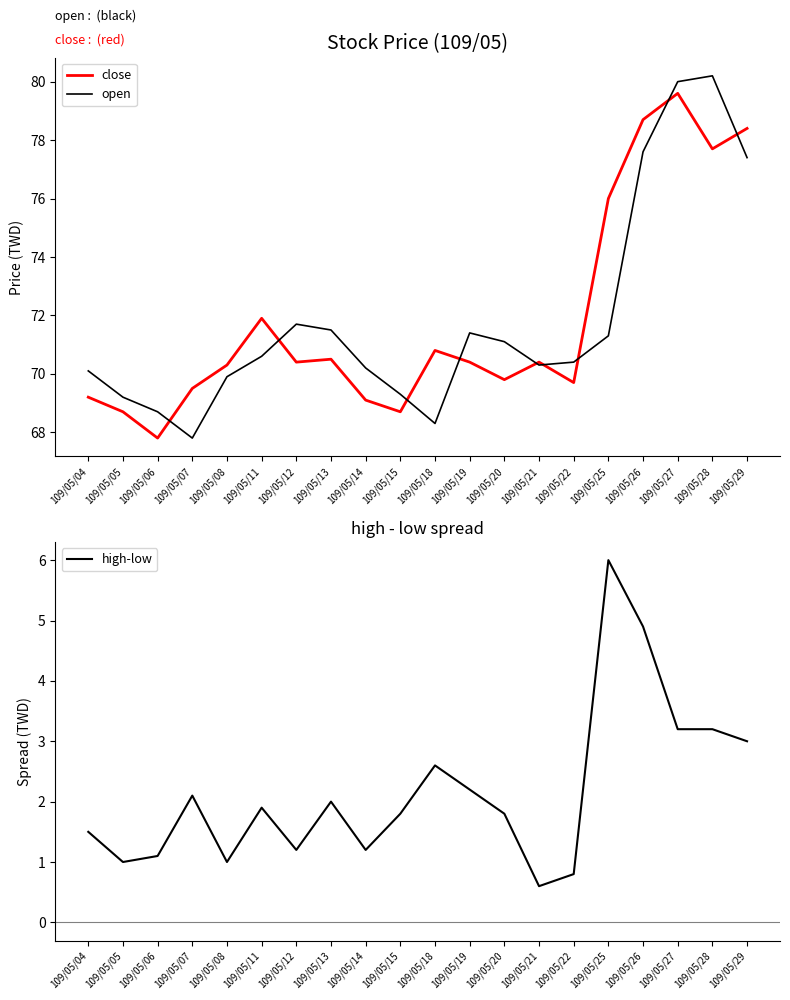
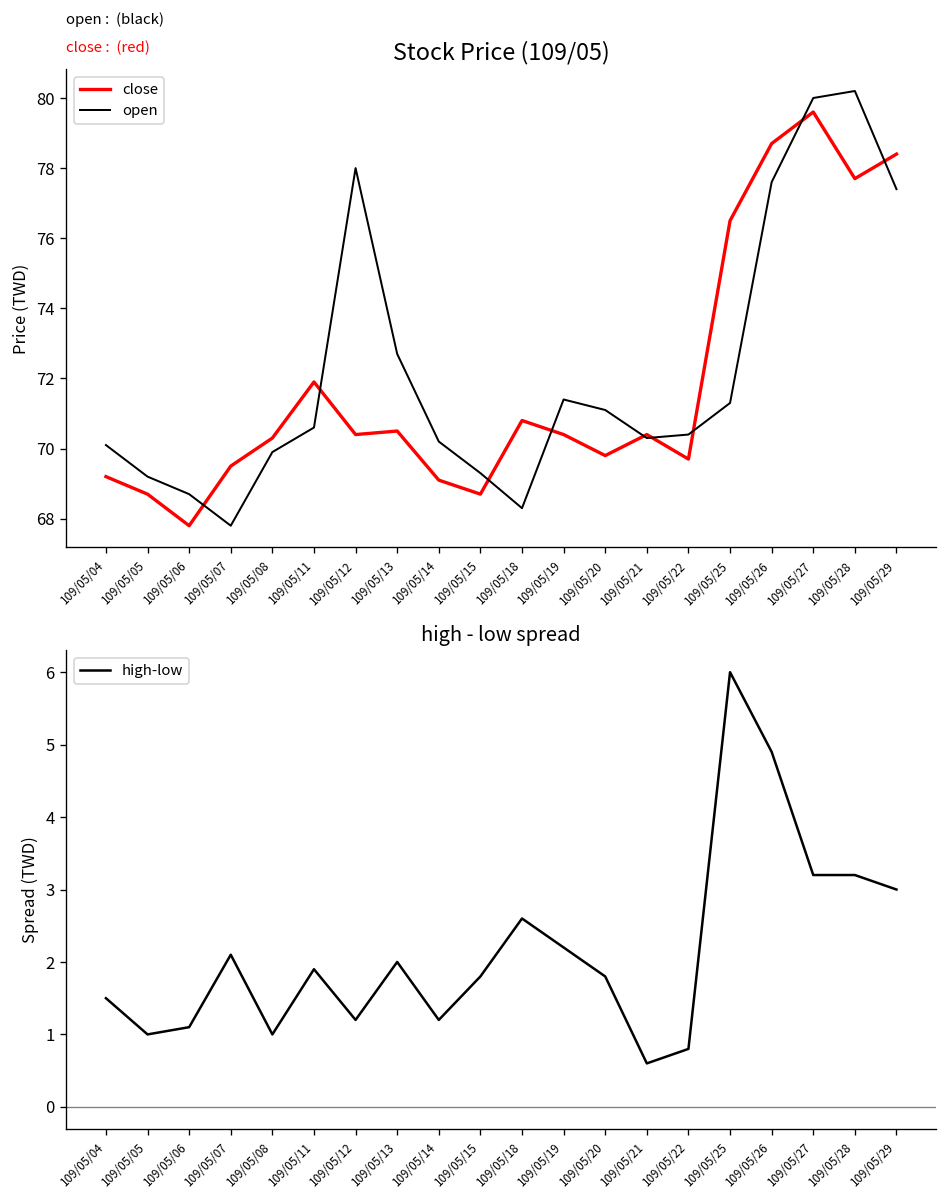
Stock Price (109/05), open, 109/05/12: 71.7 -> 78.0
Stock Price (109/05), open, 109/05/13: 71.5 -> 72.7
Stock Price (109/05), close, 109/05/25: 76.0 -> 76.5
